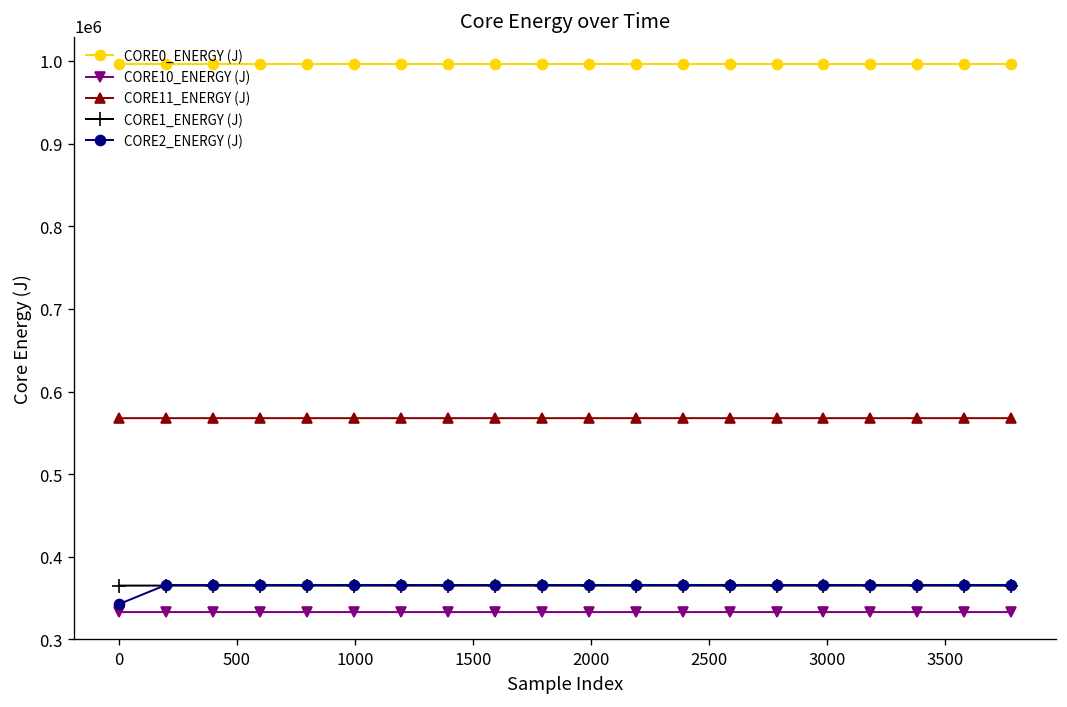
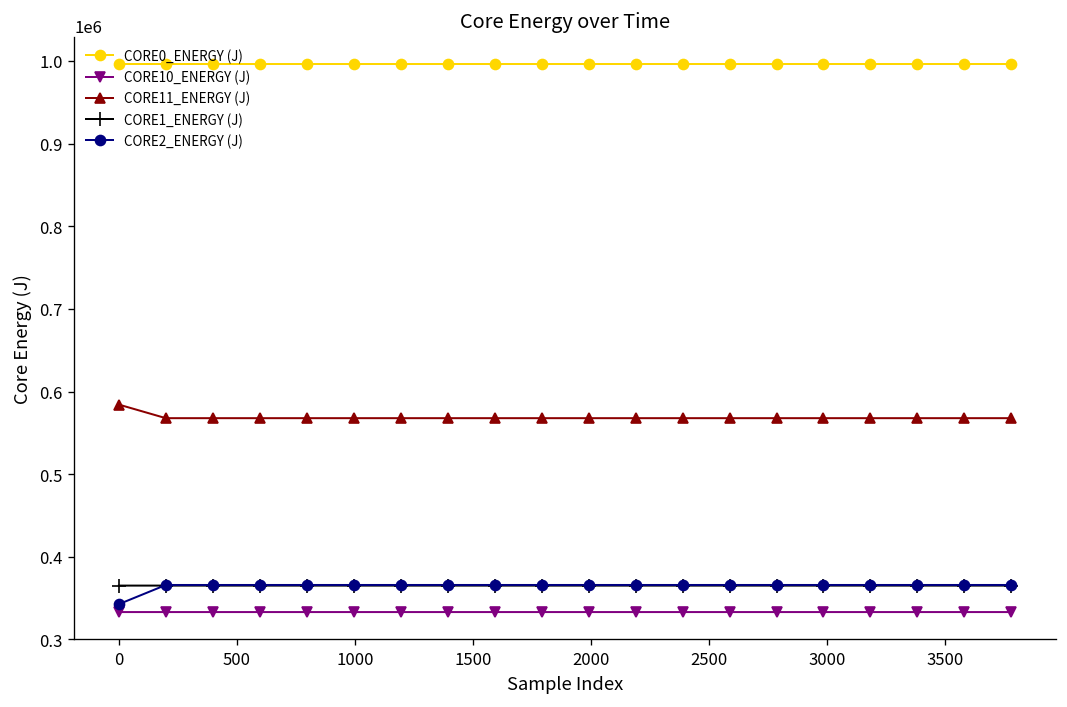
CORE11_ENERGY (J), 0: 570000 -> 580000
